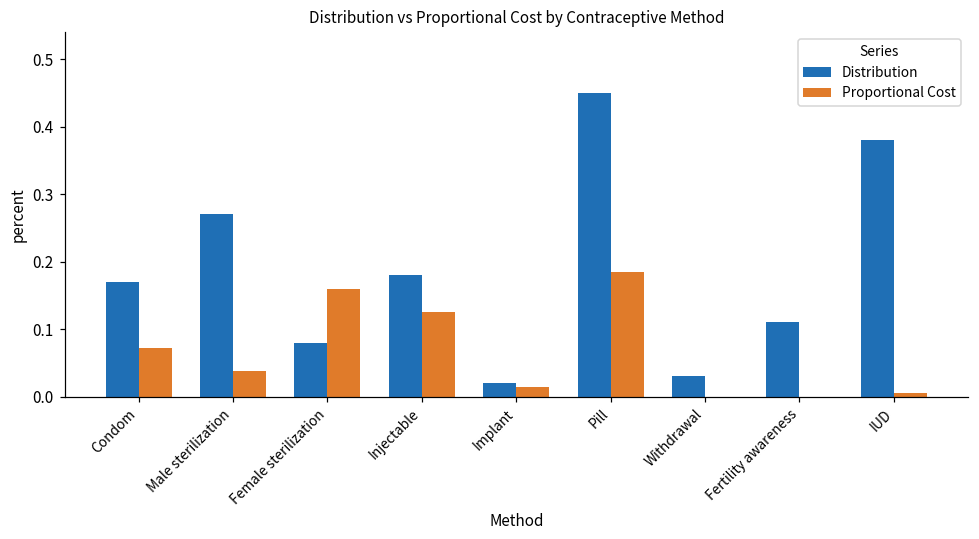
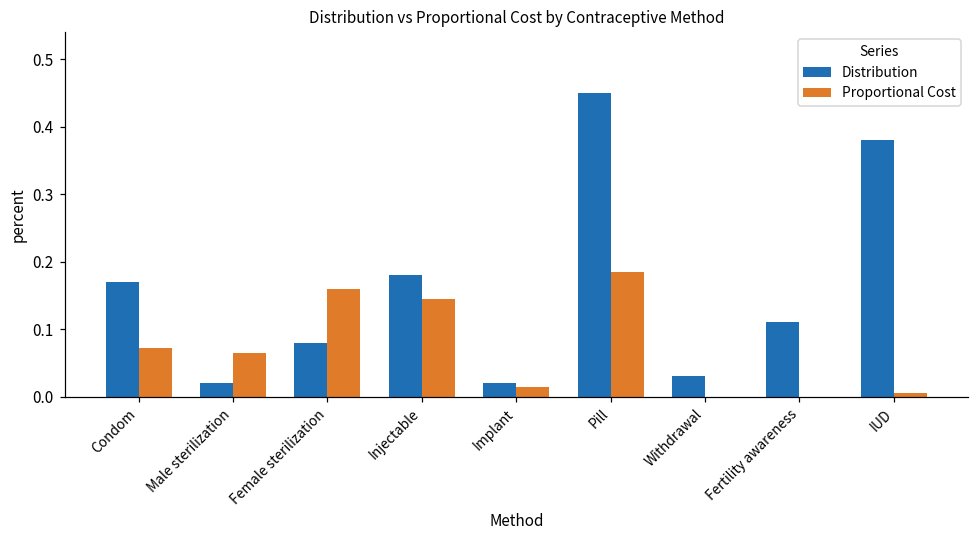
Distribution, Male sterilization: 0.27 -> 0.02
Proportional Cost, Male sterilization: 0.04 -> 0.07
Proportional Cost, Injectable: 0.13 -> 0.15
